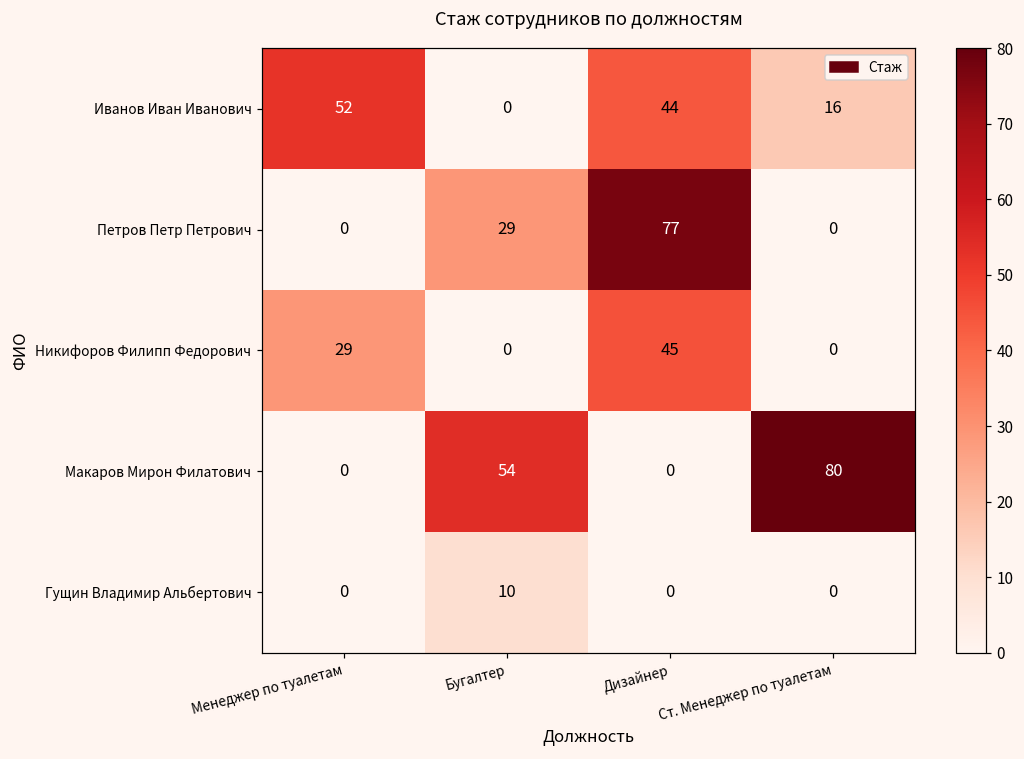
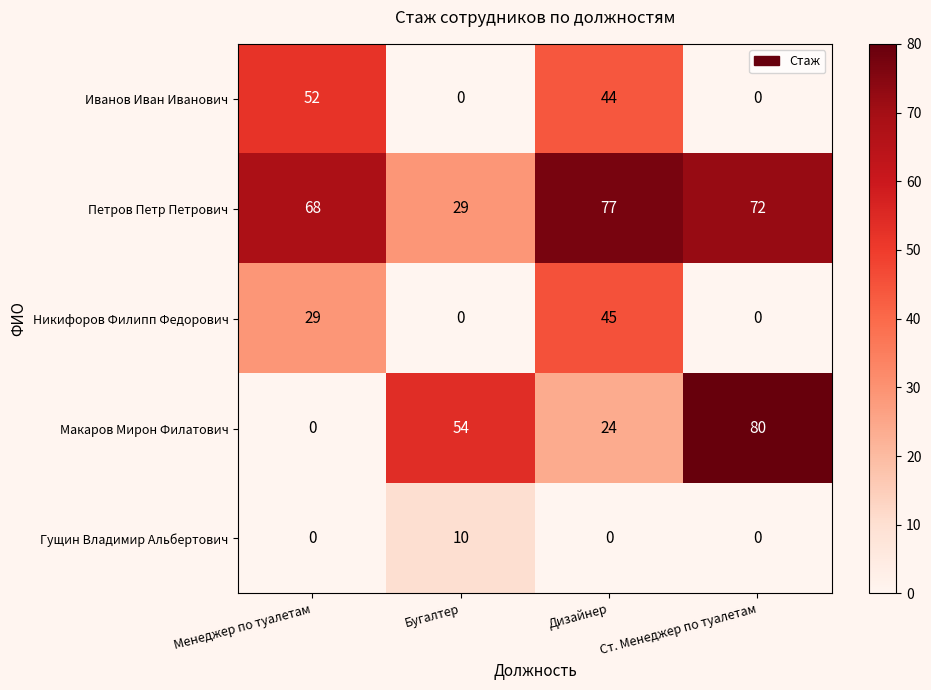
Иванов Иван Иванович, Ст. Менеджер по туалетам: 16 -> 0
Петров Петр Петрович, Менеджер по туалетам: 0 -> 68
Петров Петр Петрович, Ст. Менеджер по туалетам: 0 -> 72
Макаров Мирон Филатович, Дизайнер: 0 -> 24
